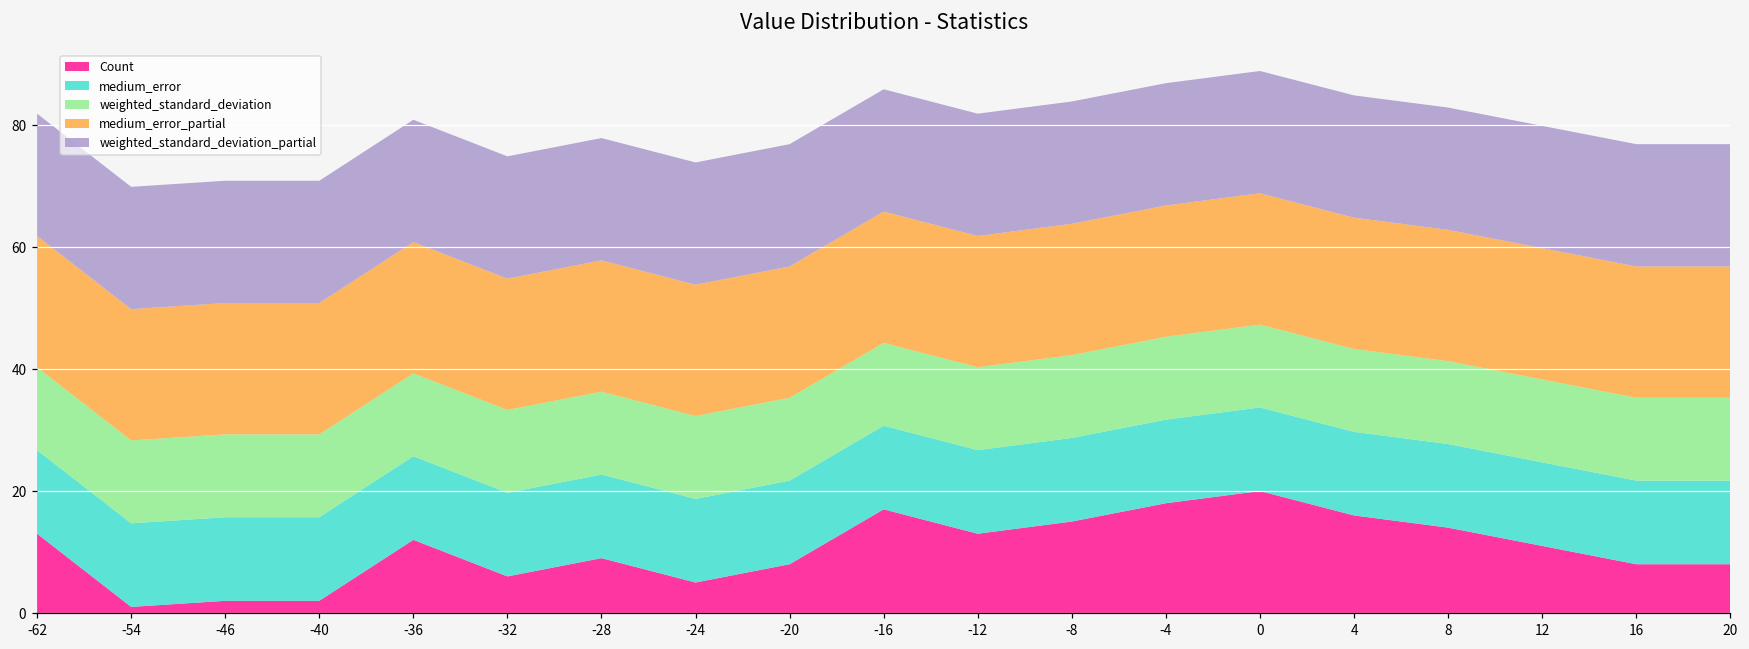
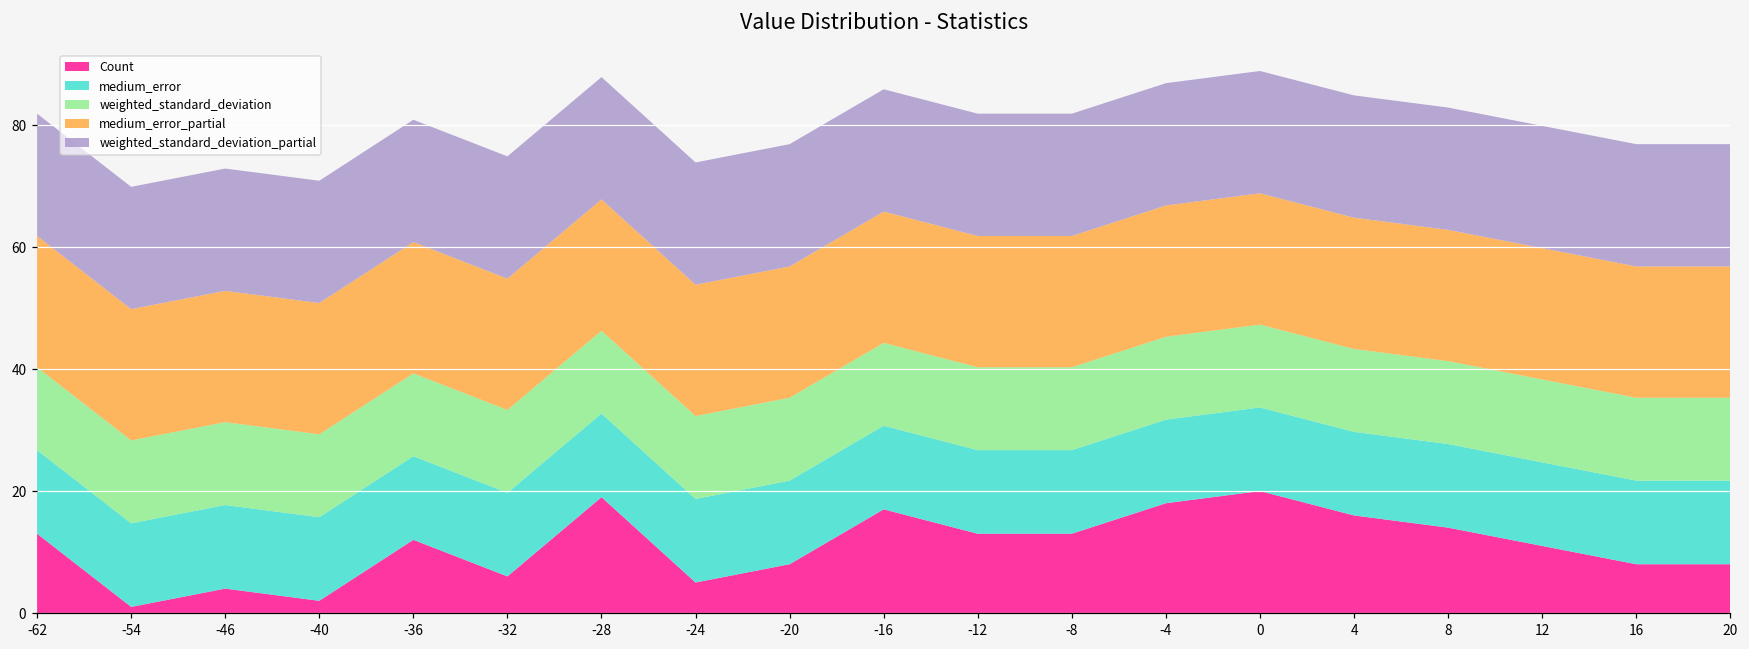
Count, -46: 2 -> 4
Count, -28: 9 -> 19
Count, -8: 15 -> 13
